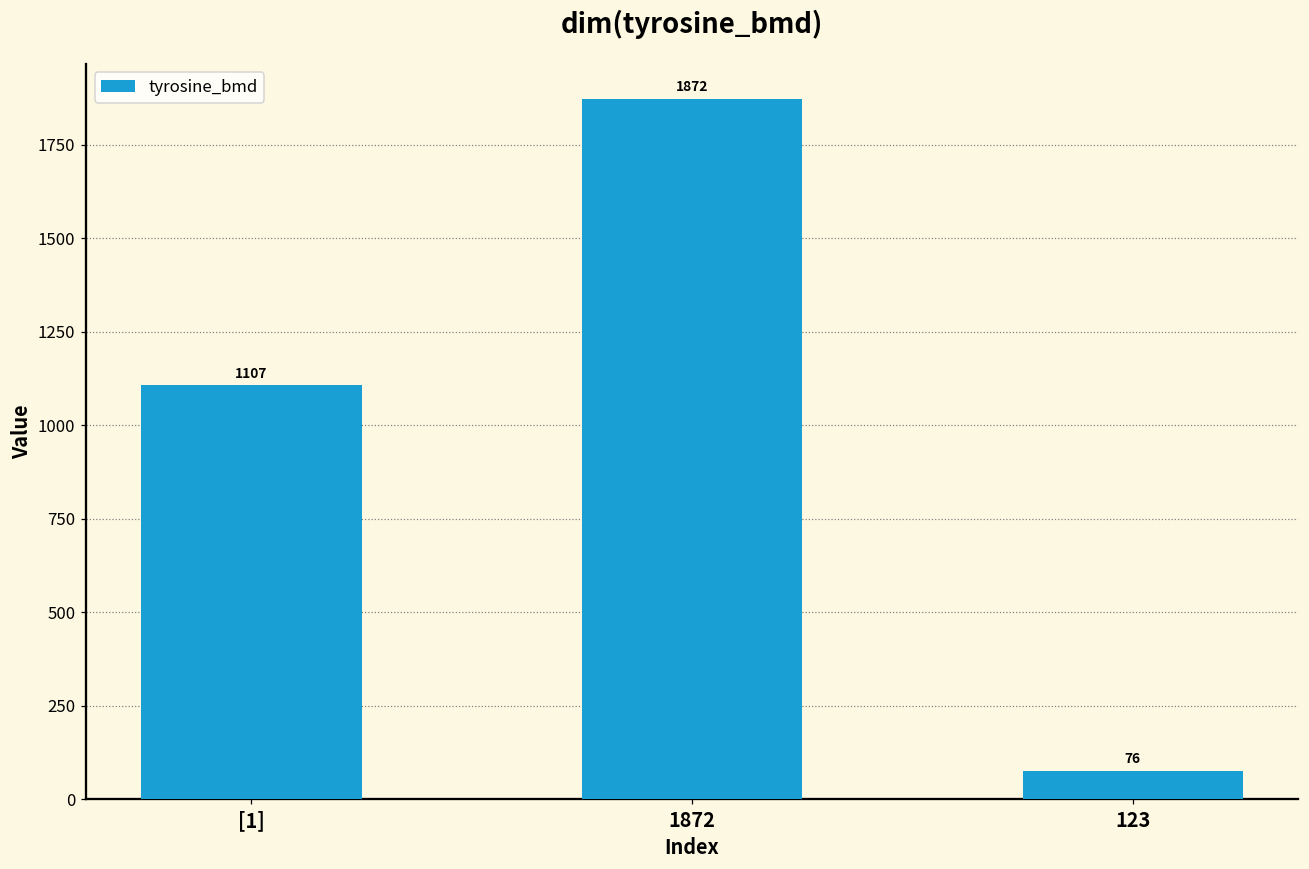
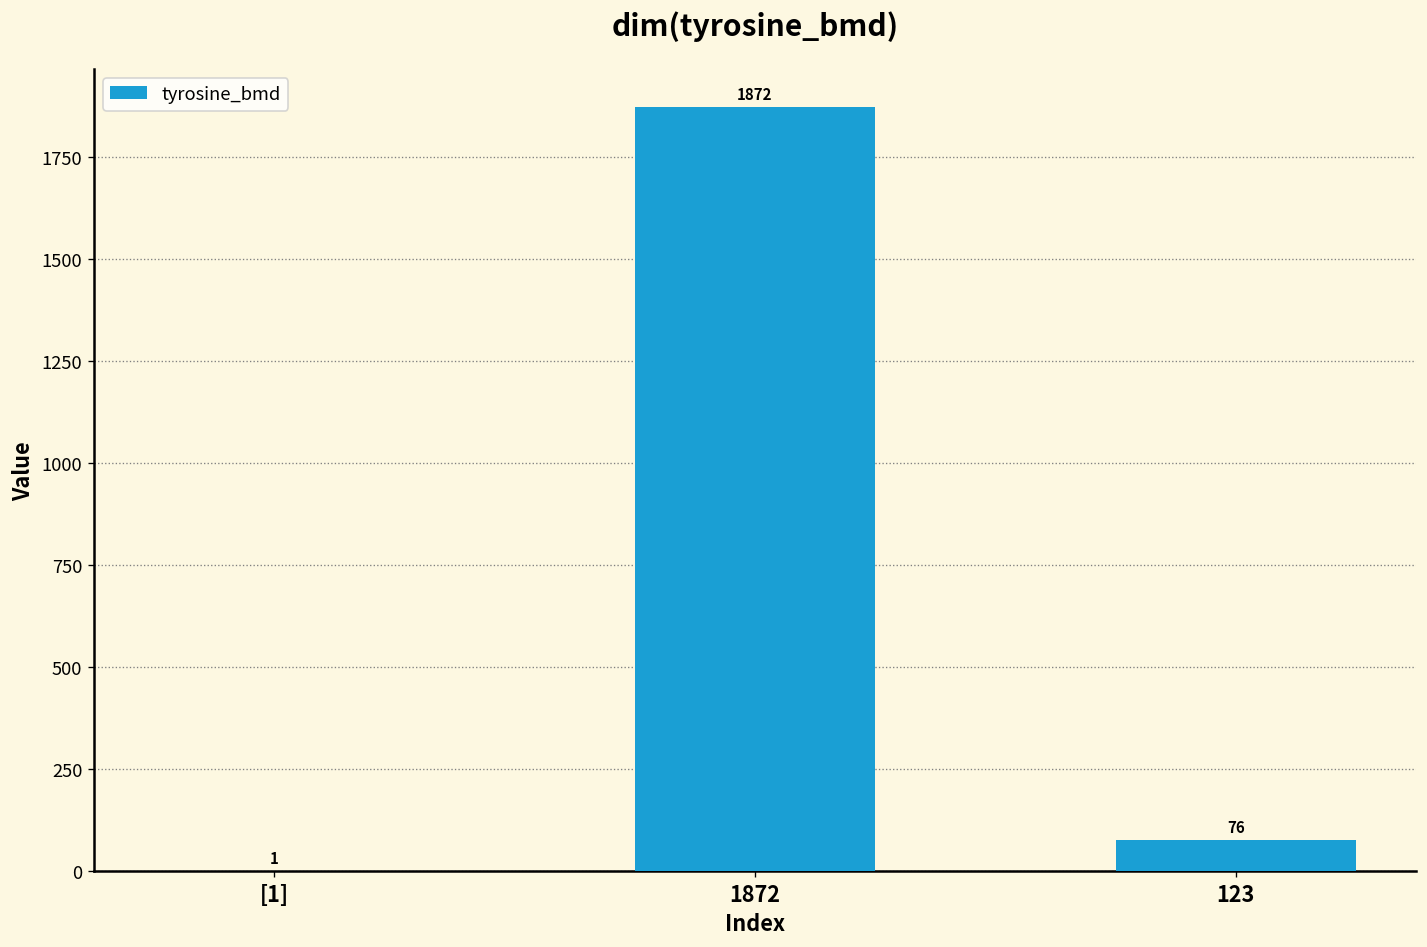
[1]: 1107 -> 1
